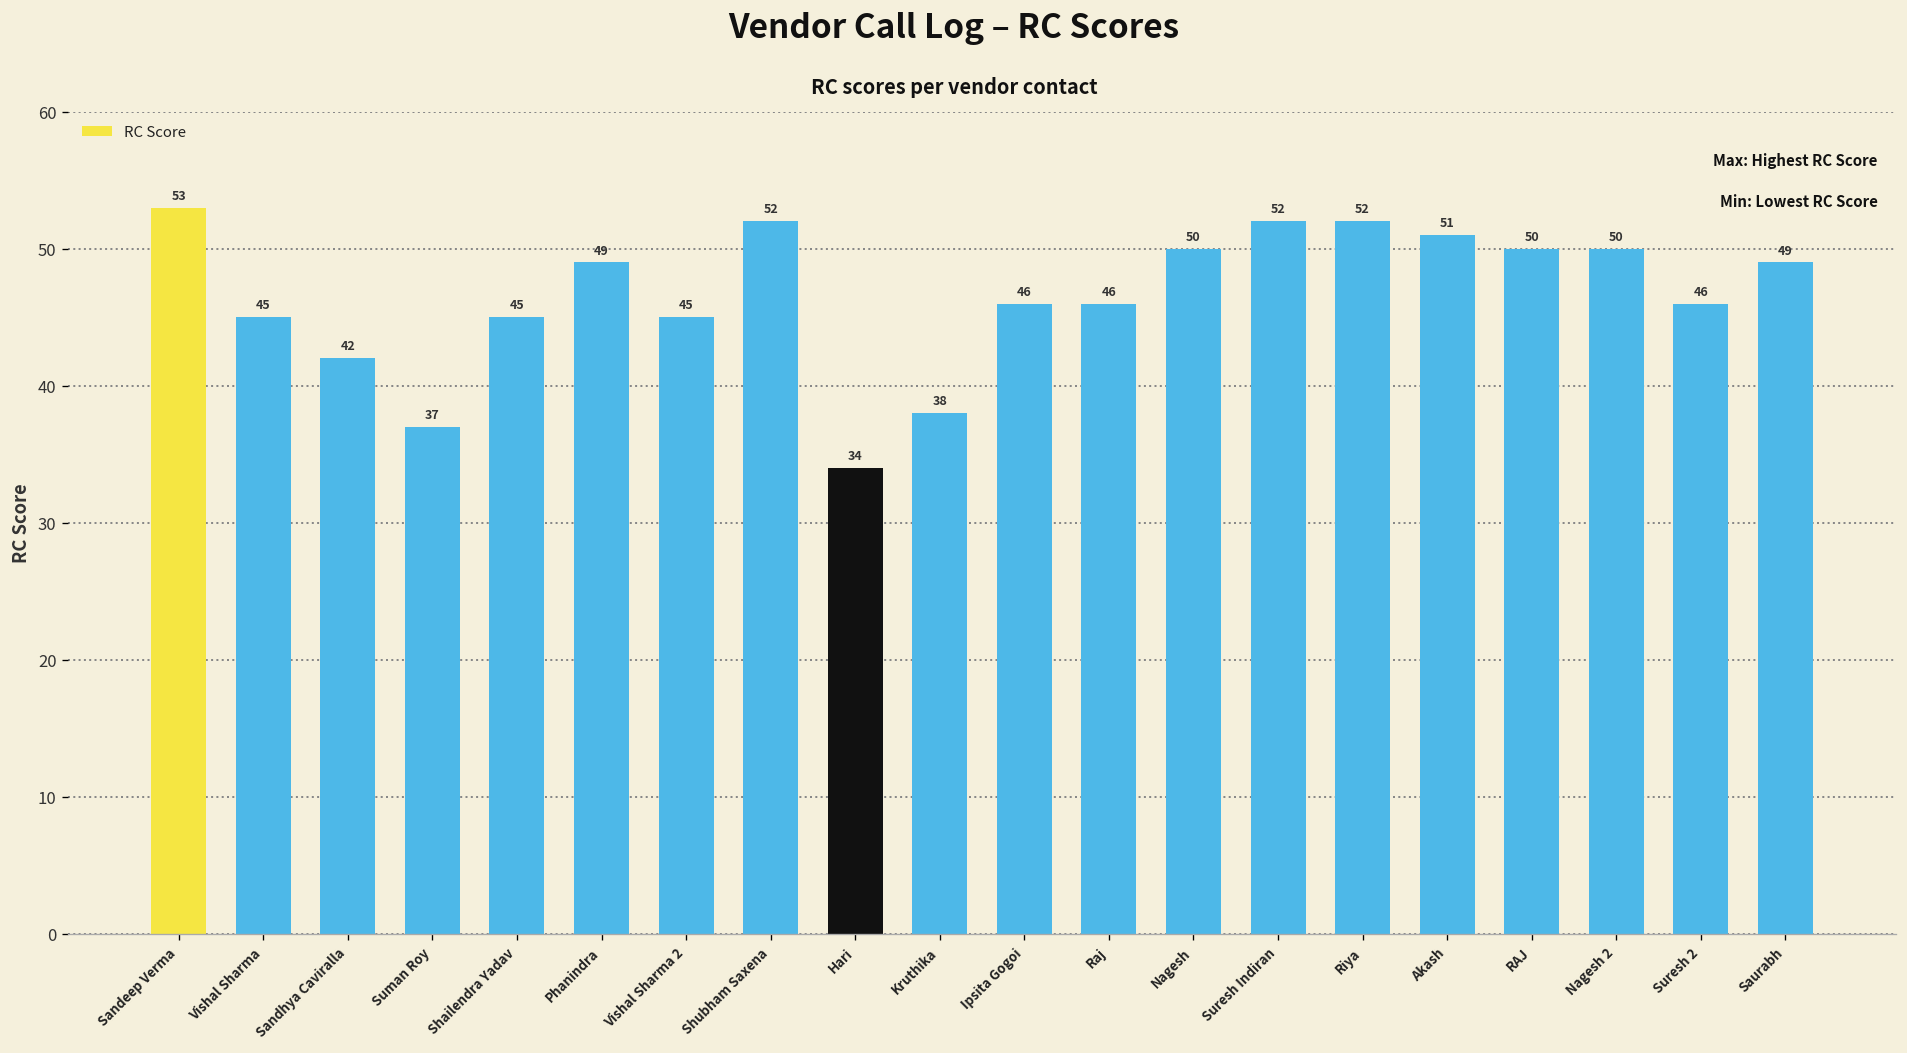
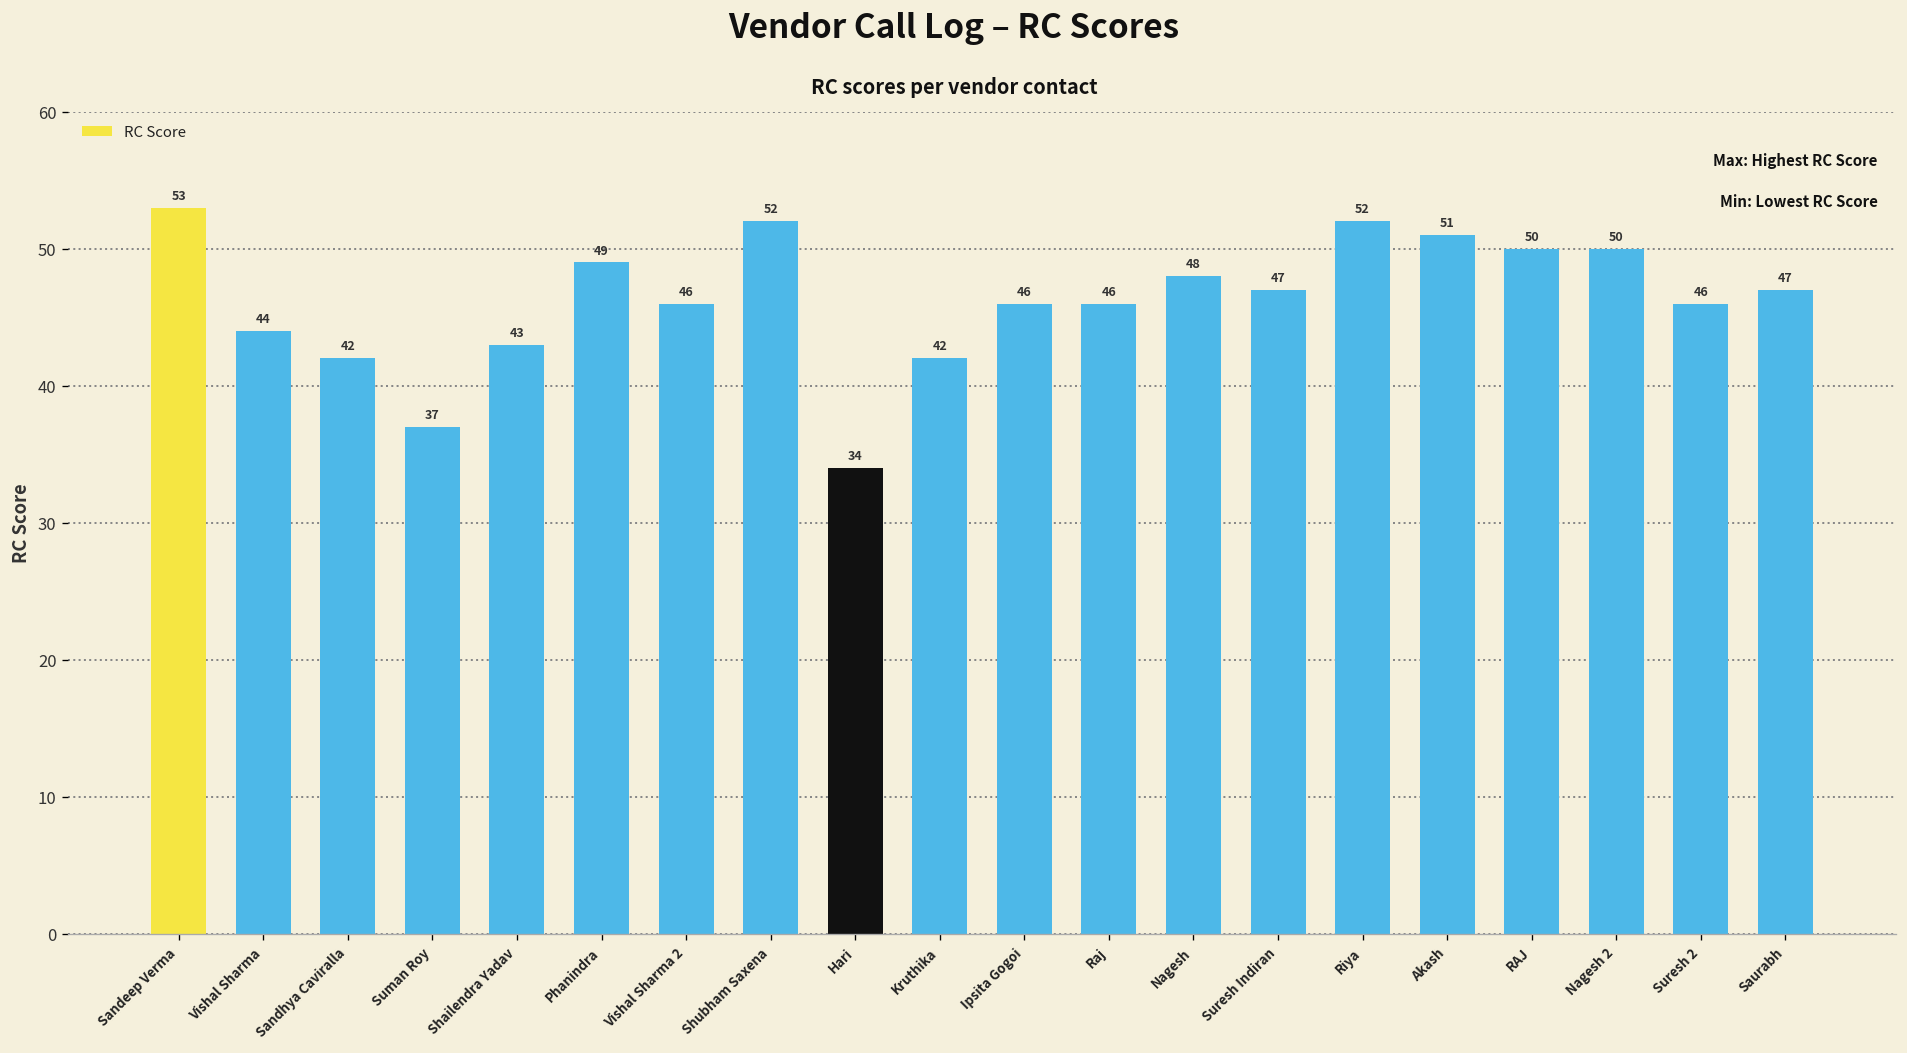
Vishal Sharma: 45 -> 44
Shailendra Yadav: 45 -> 43
Vishal Sharma 2: 45 -> 46
Kruthika: 38 -> 42
Nagesh: 50 -> 48
Suresh Indiran: 52 -> 47
Saurabh: 49 -> 47
